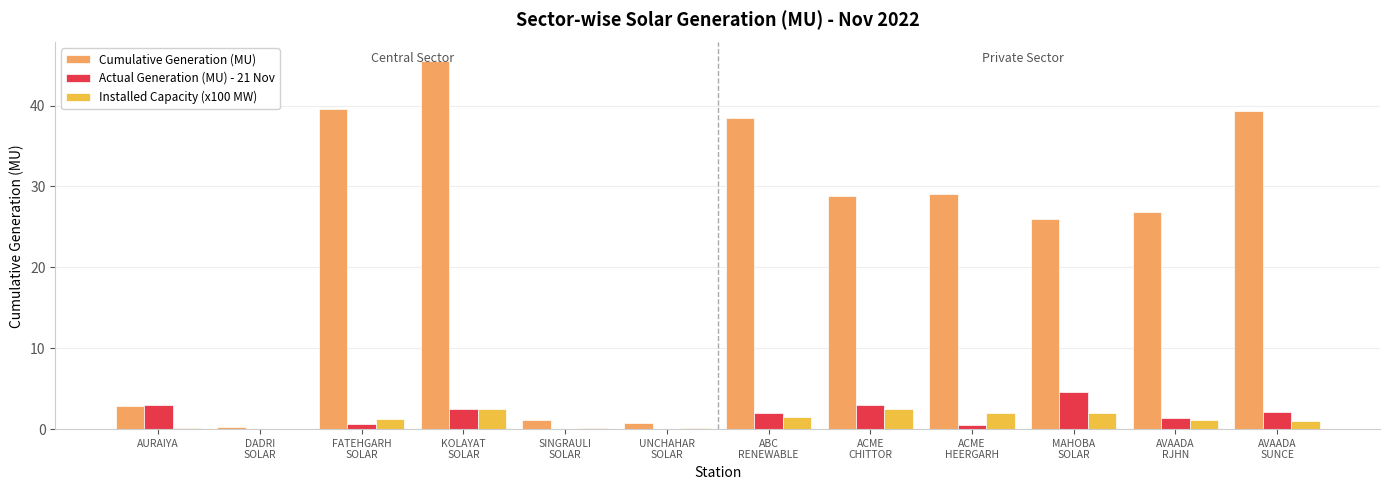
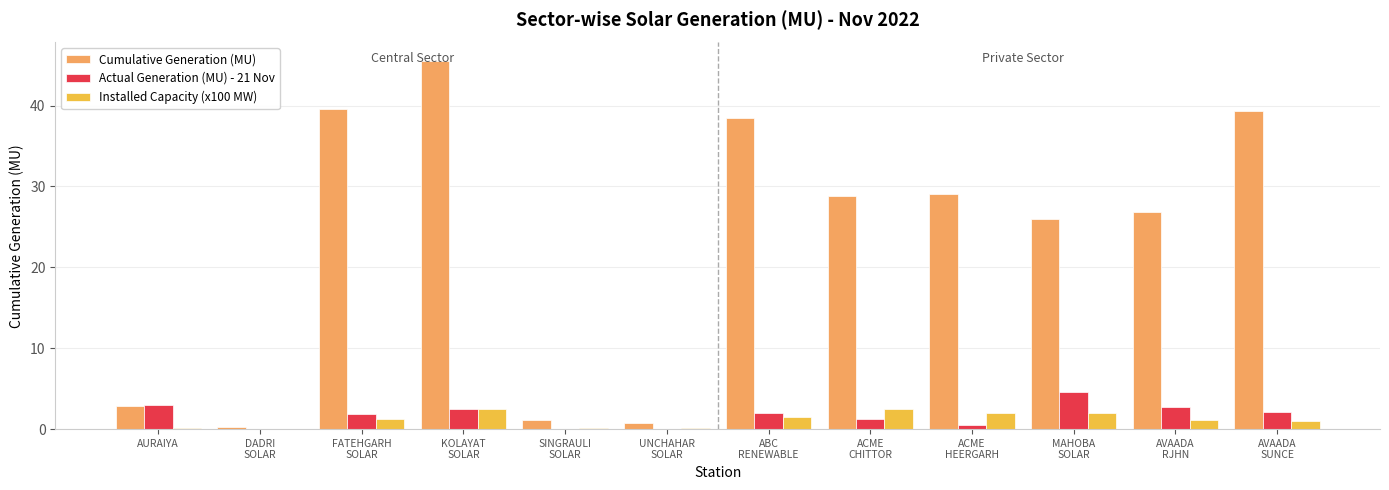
Actual Generation (MU) - 21 Nov, FATEHGARH SOLAR: 1 -> 2
Actual Generation (MU) - 21 Nov, ACME CHITTOR: 3 -> 1
Actual Generation (MU) - 21 Nov, AVAADA RJHN: 1 -> 3
